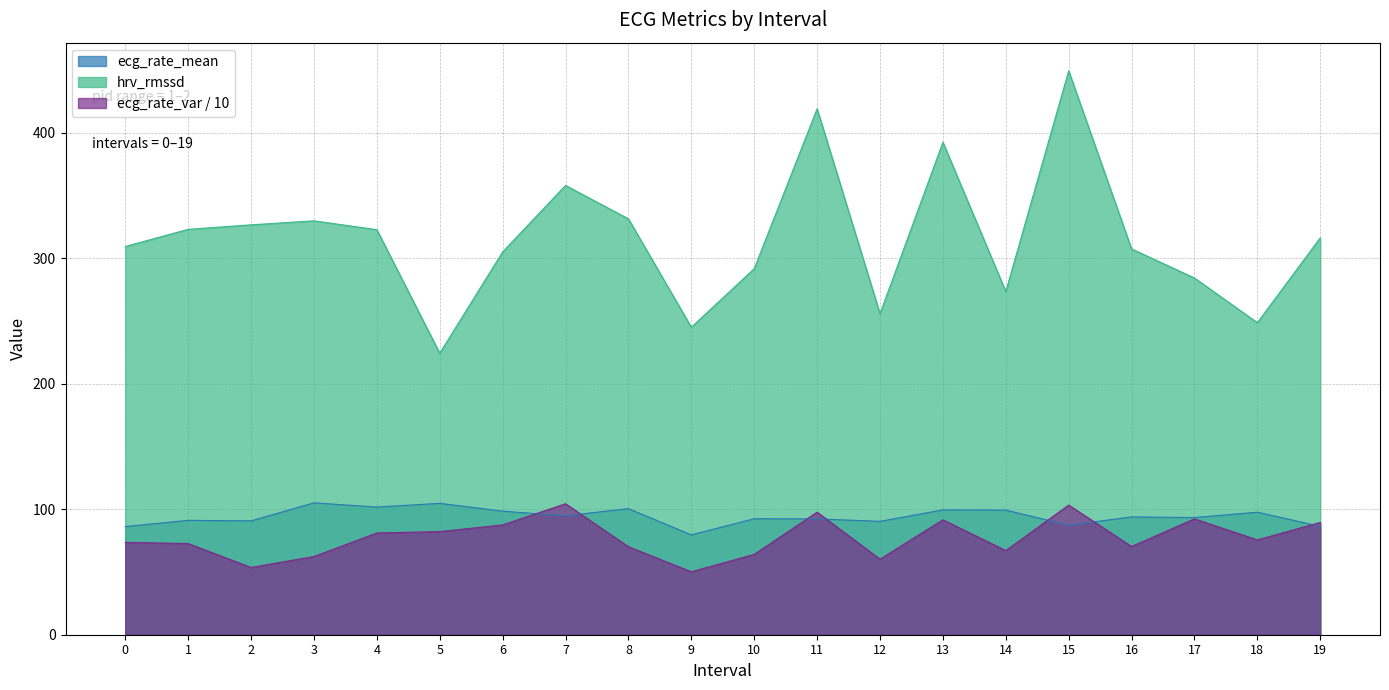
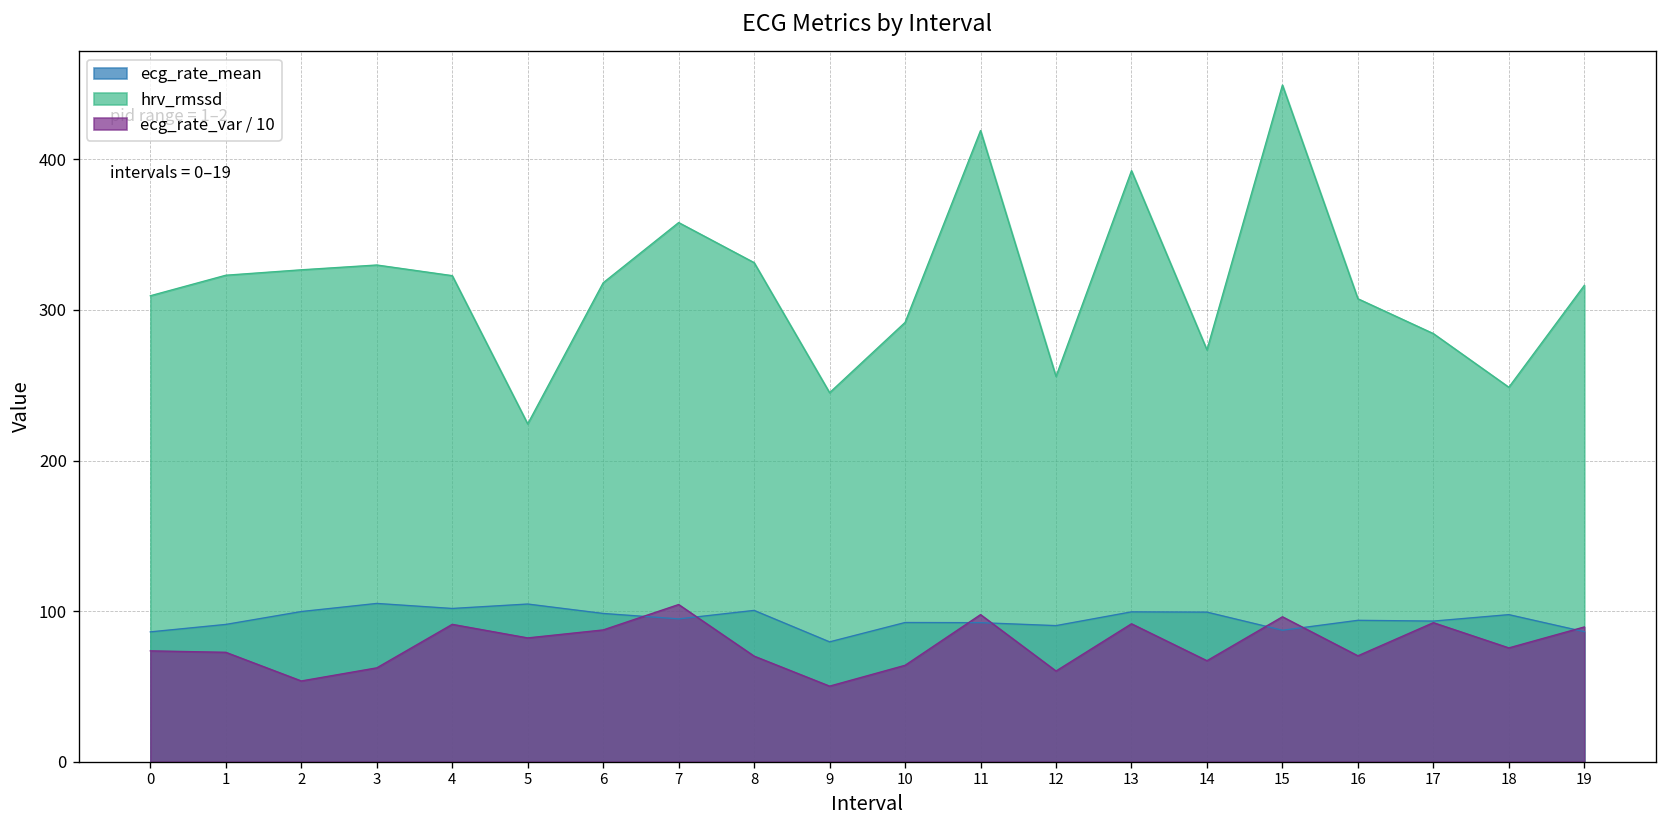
ecg_rate_mean, 2: 91 -> 100
ecg_rate_var / 10, 4: 81 -> 91
hrv_rmssd, 6: 305 -> 318
ecg_rate_var / 10, 15: 103 -> 96
